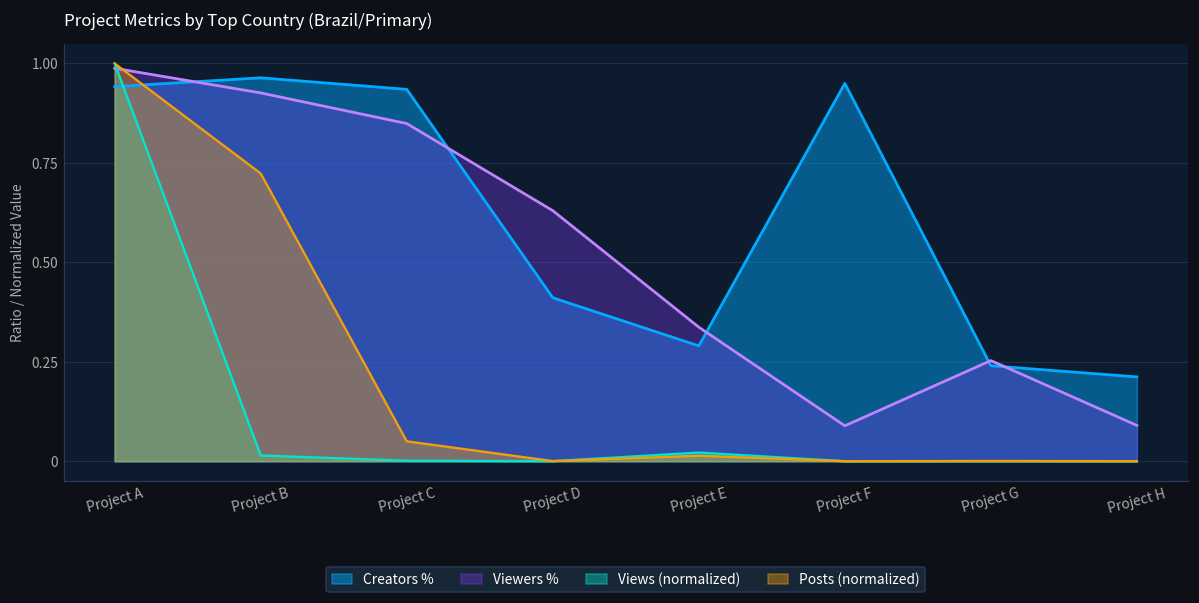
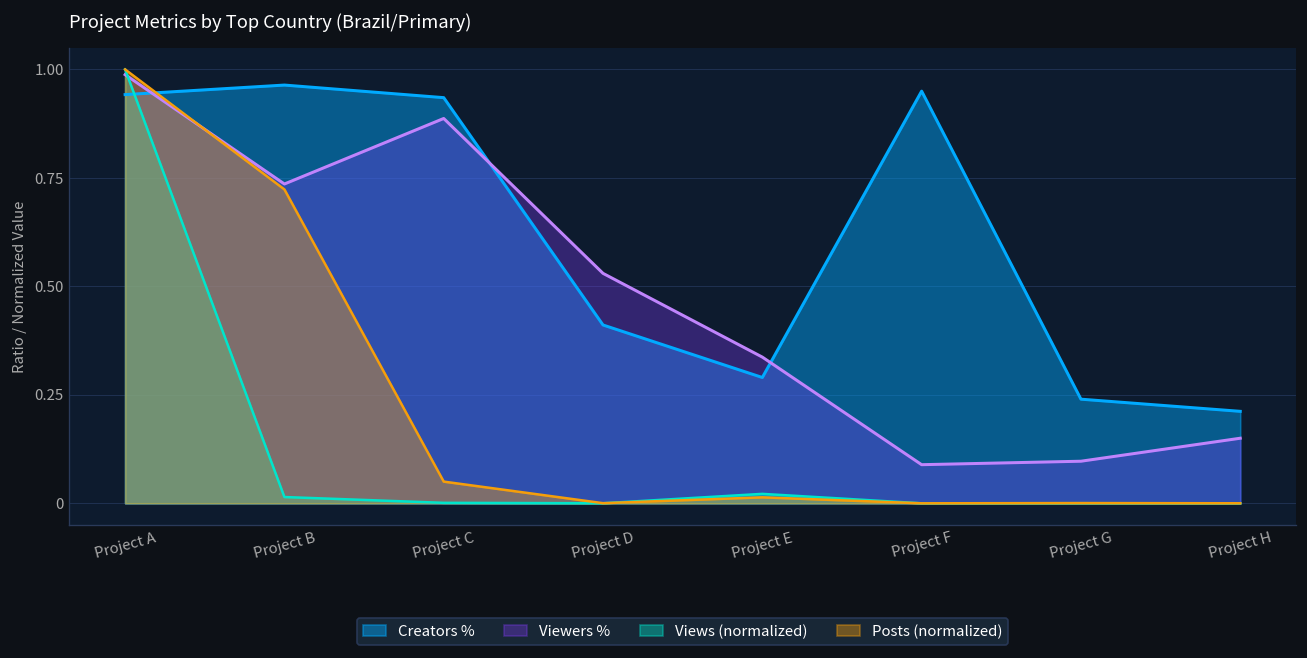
Viewers %, Project B: 0.93 -> 0.74
Viewers %, Project C: 0.85 -> 0.89
Viewers %, Project D: 0.63 -> 0.53
Viewers %, Project G: 0.25 -> 0.10
Viewers %, Project H: 0.09 -> 0.15
